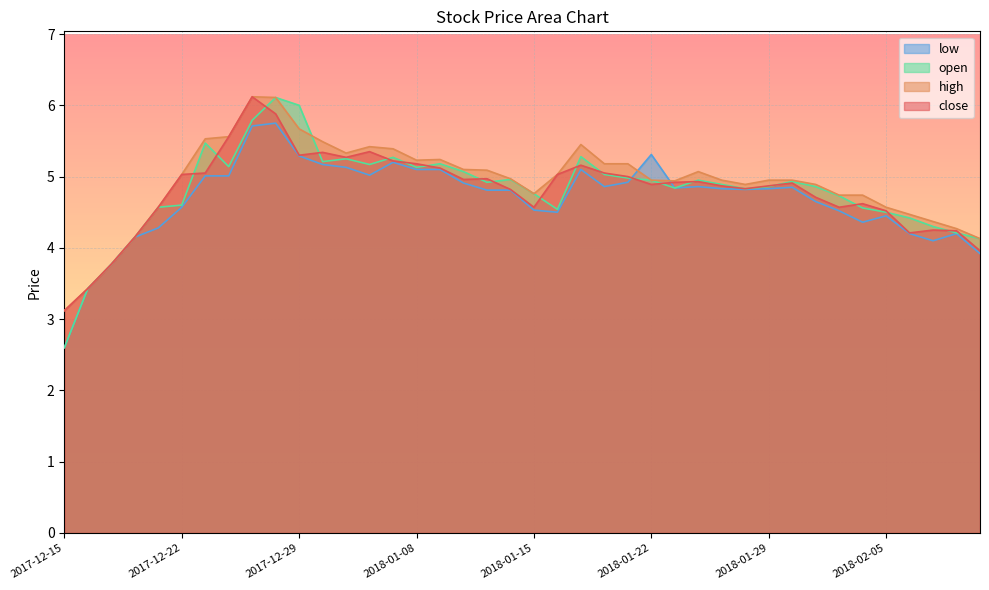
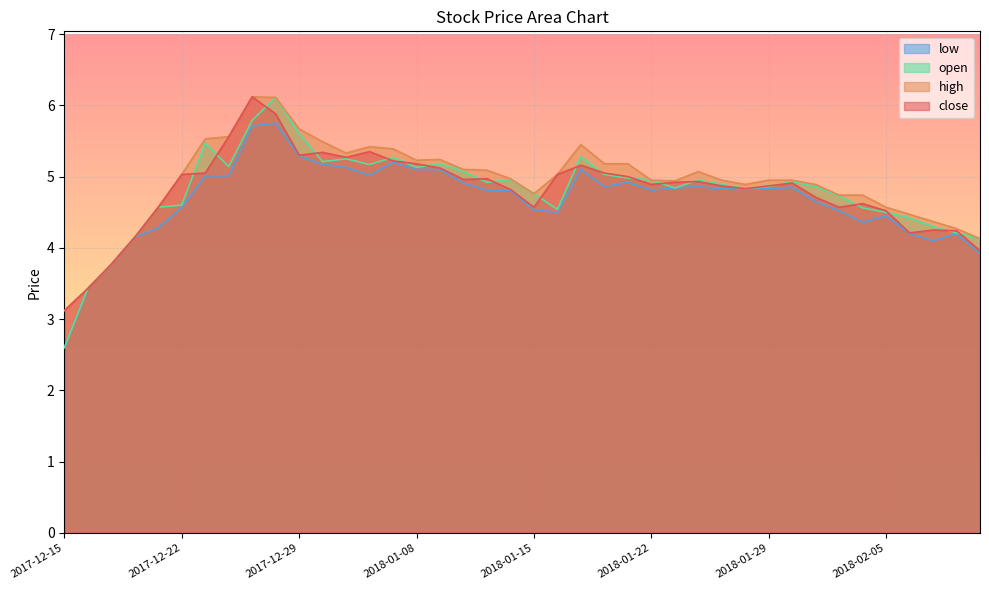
open, 2017-12-29: 6.0 -> 5.6
low, 2018-01-22: 5.3 -> 4.8
